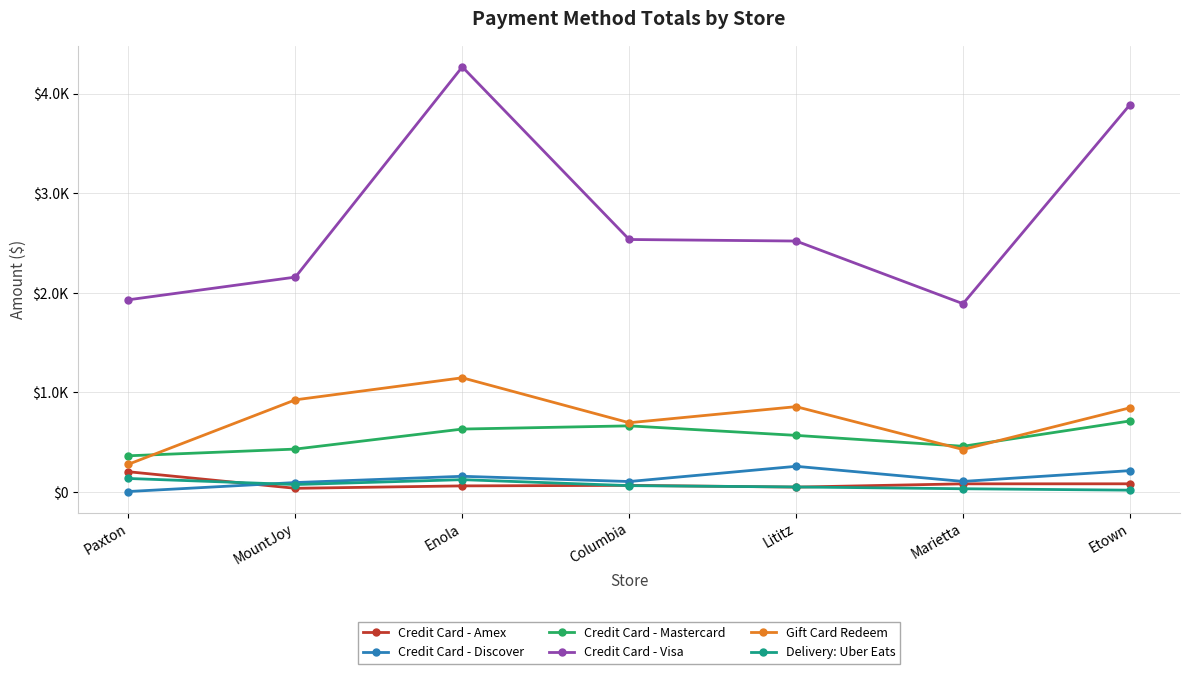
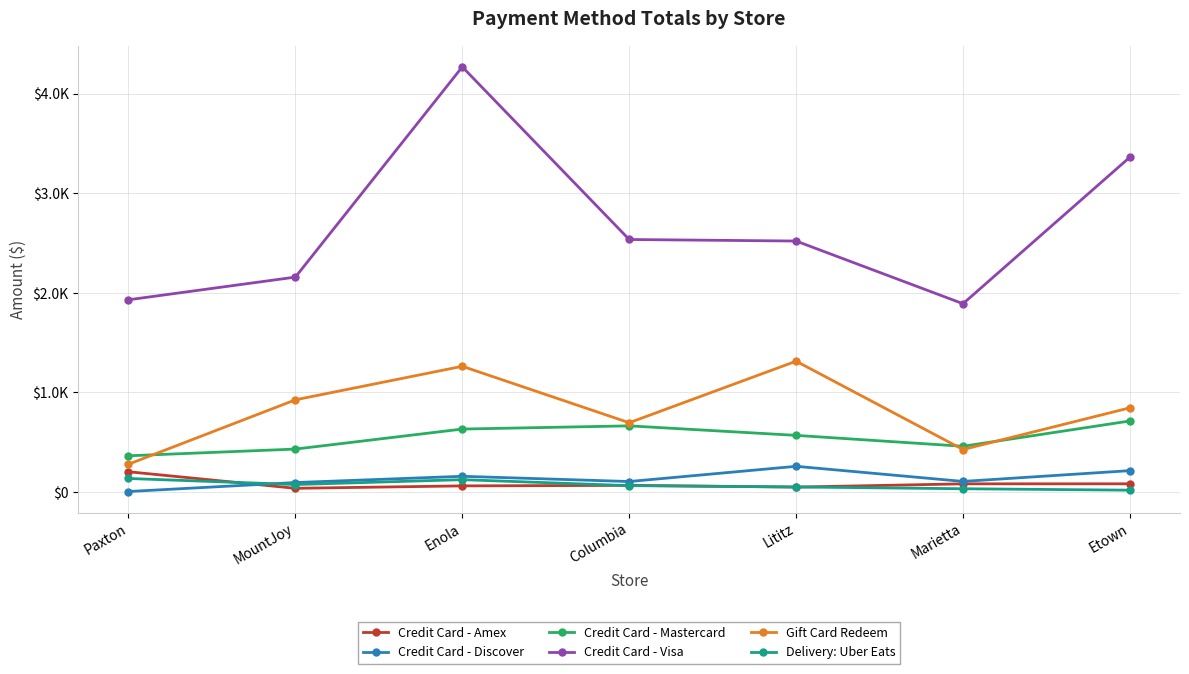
Gift Card Redeem, Enola: $1100 -> $1300
Gift Card Redeem, Lititz: $900 -> $1300
Credit Card - Visa, Etown: $3900 -> $3400
